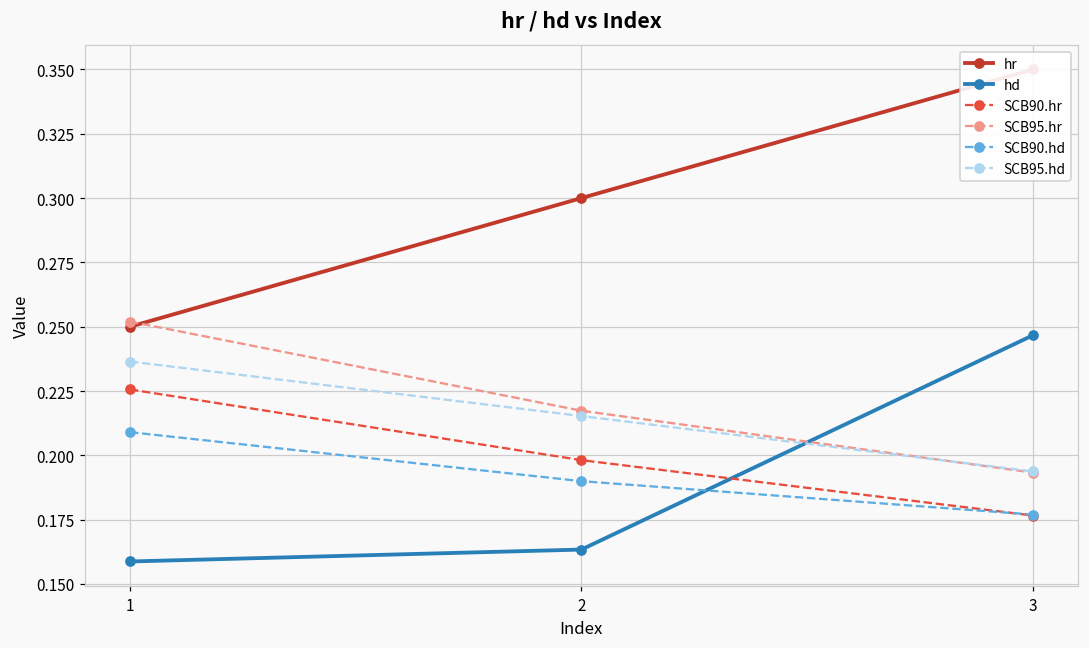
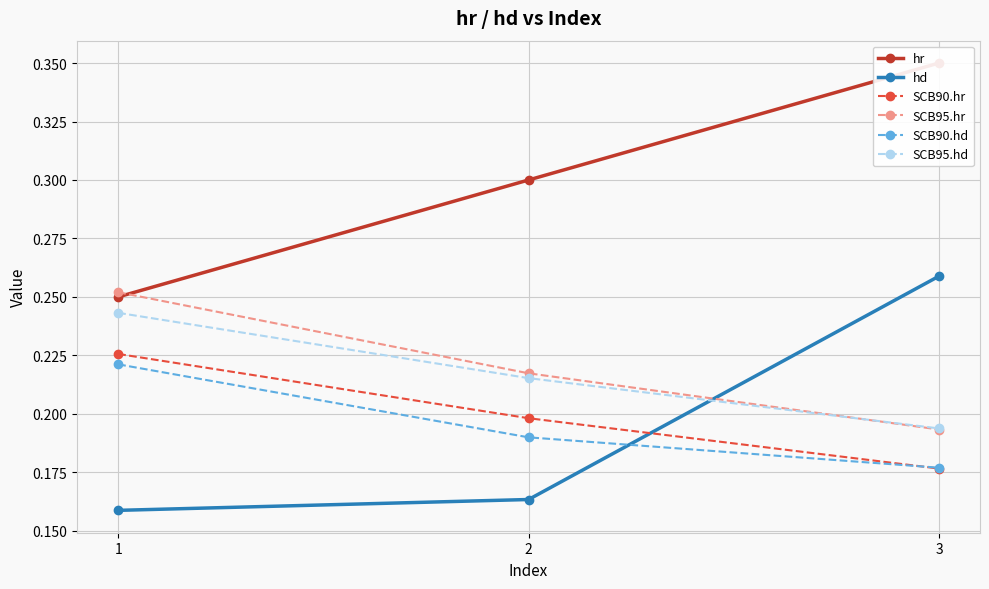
SCB90.hd, 1: 0.209 -> 0.221
SCB95.hd, 1: 0.236 -> 0.243
hd, 3: 0.247 -> 0.259
